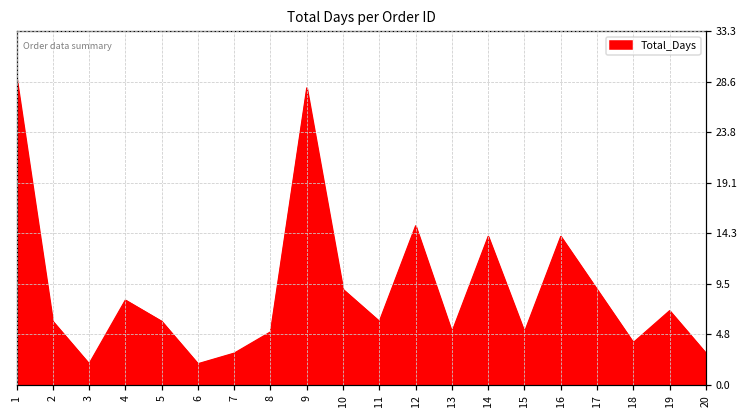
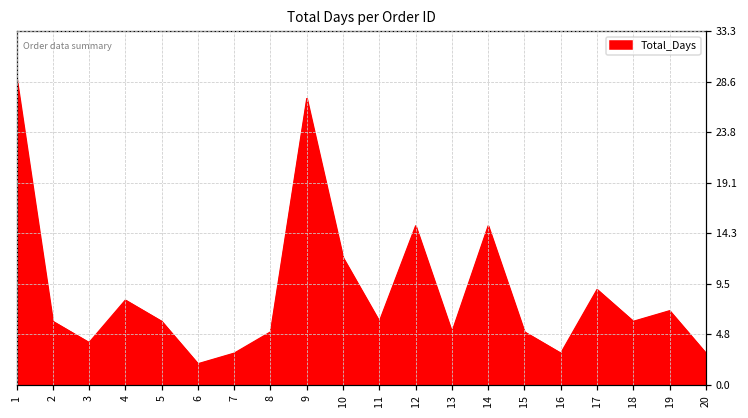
3: 2 -> 4
9: 28 -> 27
10: 9 -> 12
14: 14 -> 15
16: 14 -> 3
18: 4 -> 6
